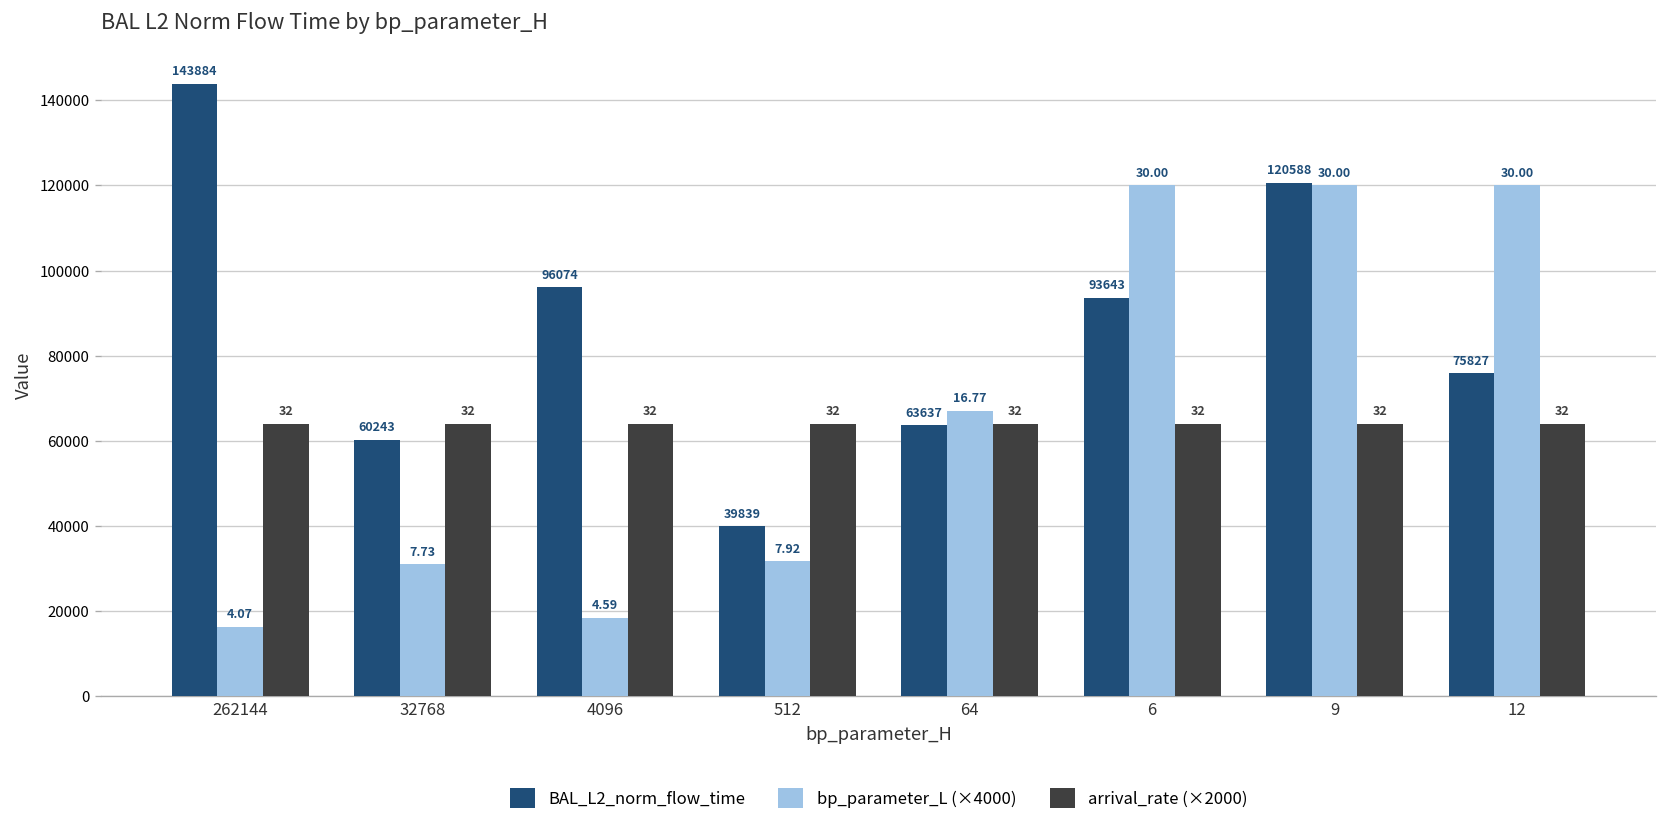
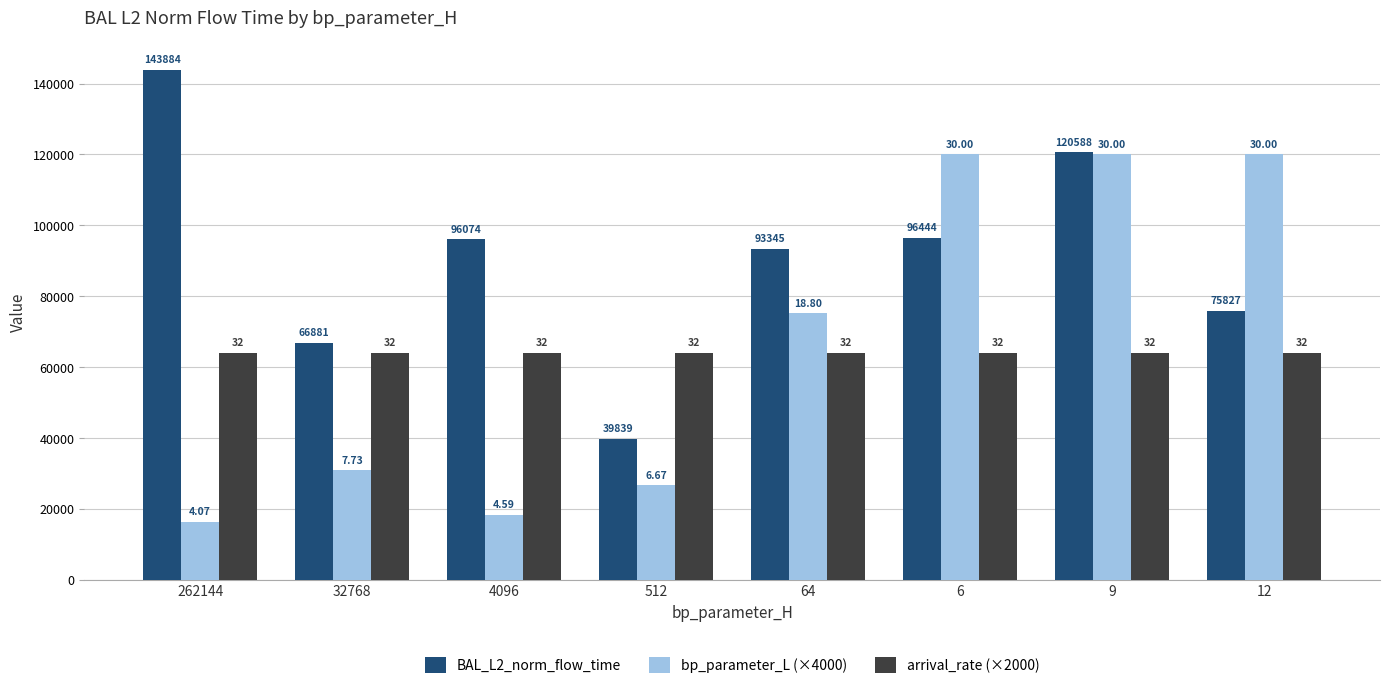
BAL_L2_norm_flow_time, 32768: 60243 -> 66881
bp_parameter_L (×4000), 512: 7.92 -> 6.67
BAL_L2_norm_flow_time, 64: 63637 -> 93345
bp_parameter_L (×4000), 64: 16.77 -> 18.80
BAL_L2_norm_flow_time, 6: 93643 -> 96444
